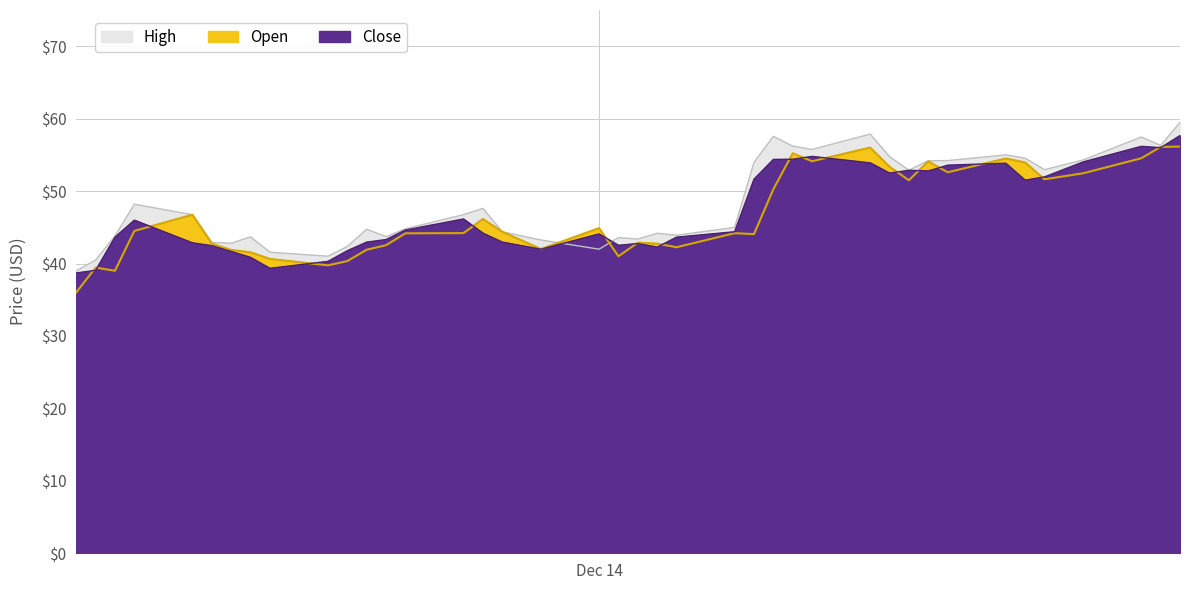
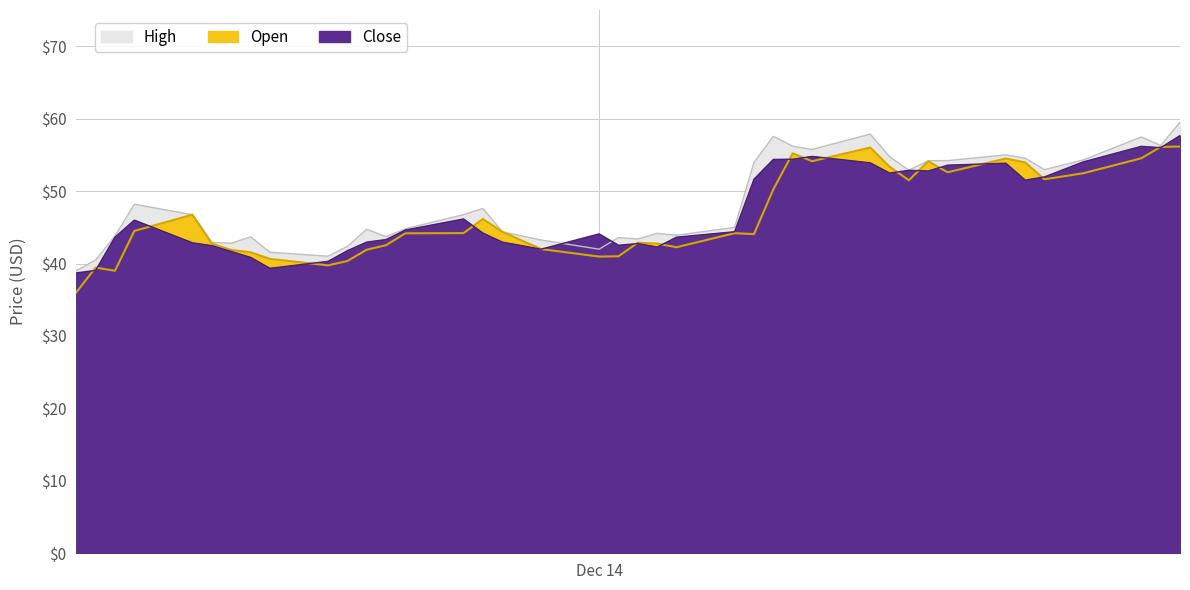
Open, Dec 14: $45 -> $41
